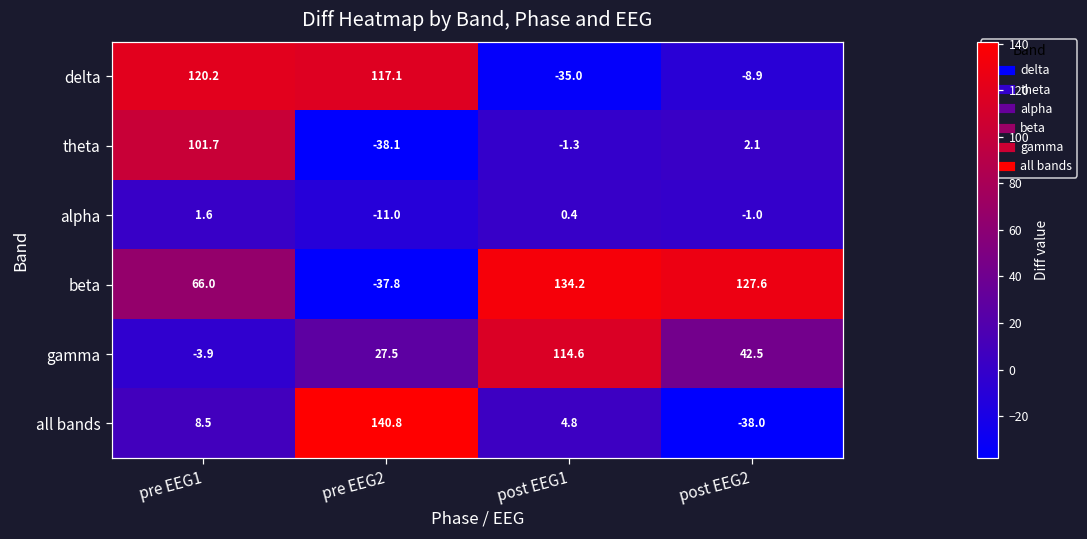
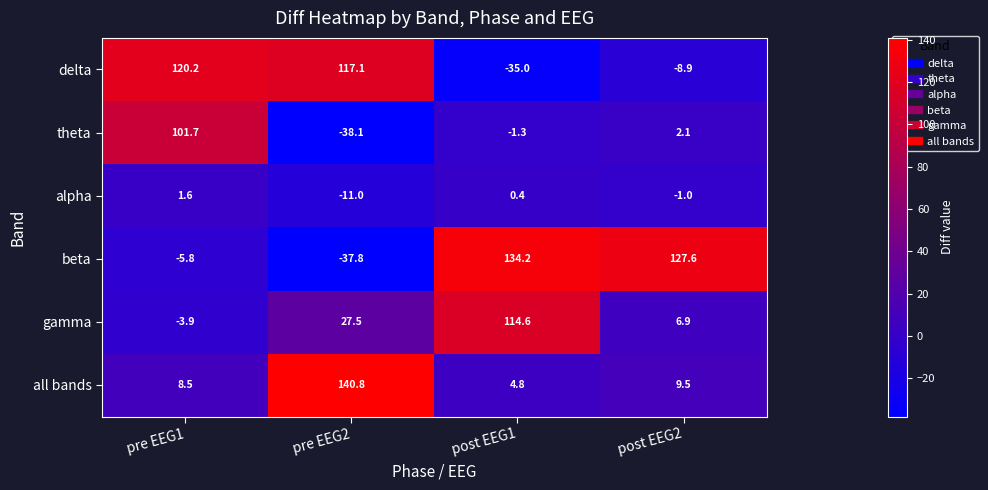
beta, pre EEG1: 66.0 -> -5.8
gamma, post EEG2: 42.5 -> 6.9
all bands, post EEG2: -38.0 -> 9.5
